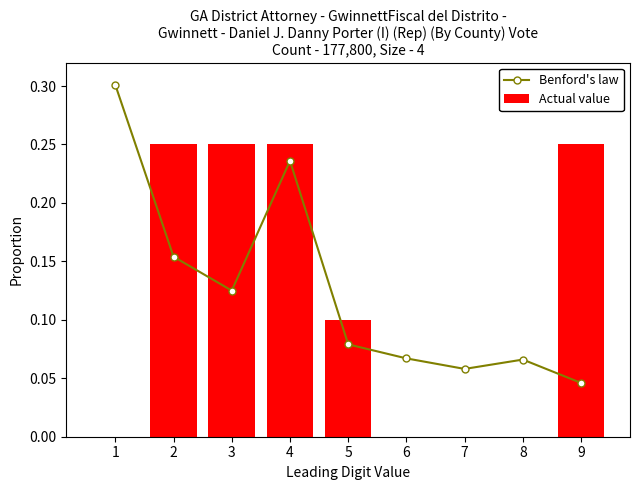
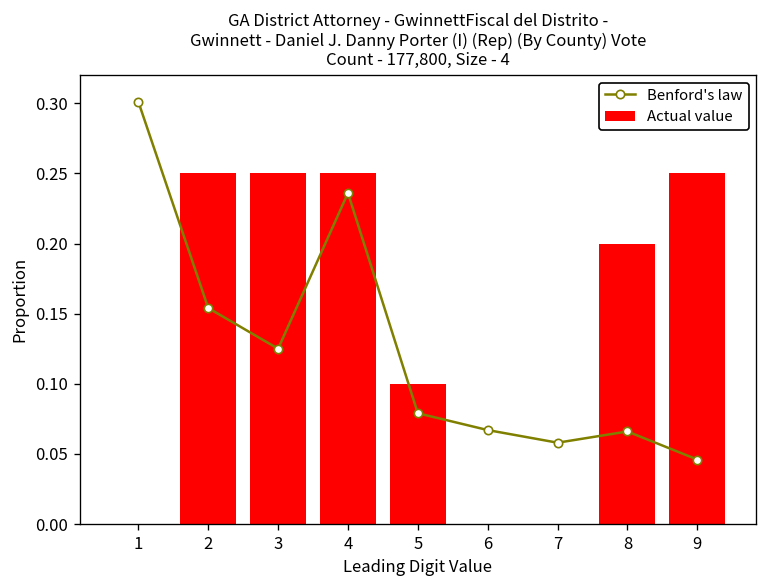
Actual value, 8: 0.0 -> 0.2
